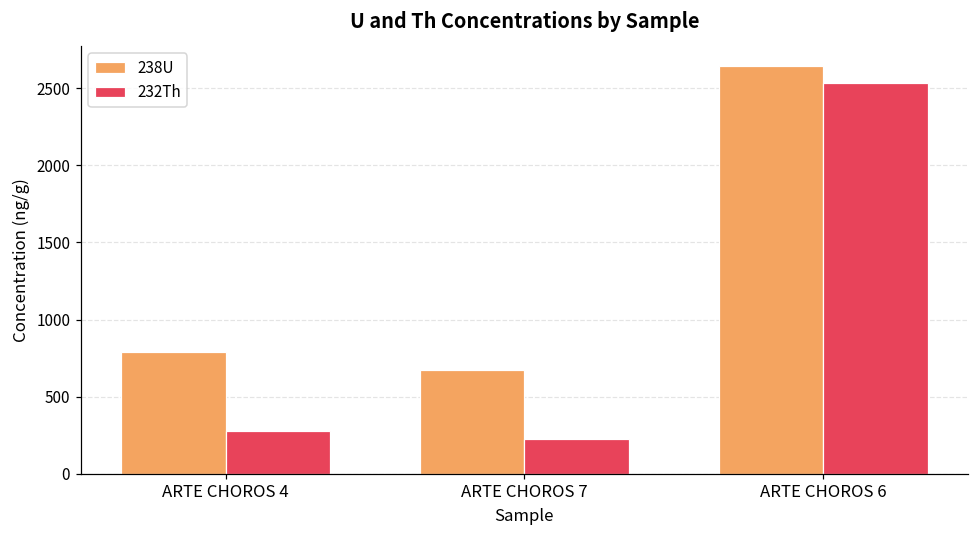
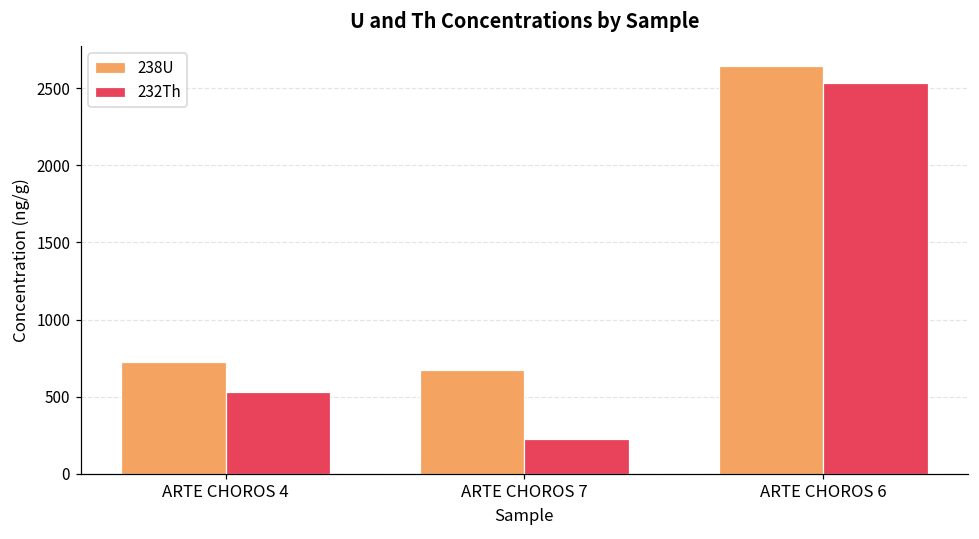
238U, ARTE CHOROS 4: 790 -> 720
232Th, ARTE CHOROS 4: 280 -> 530
